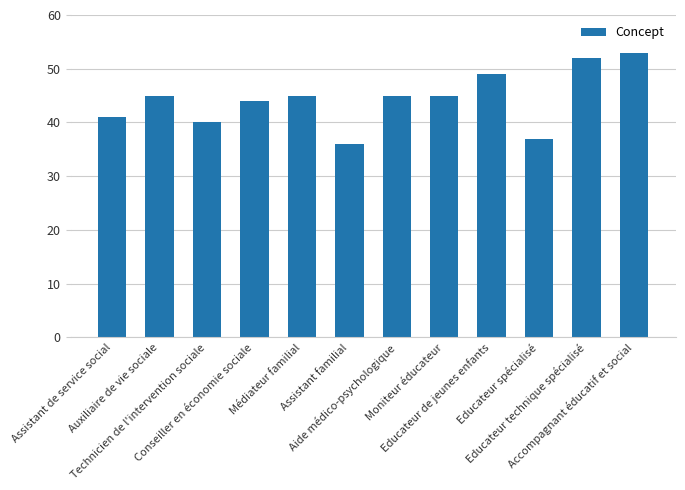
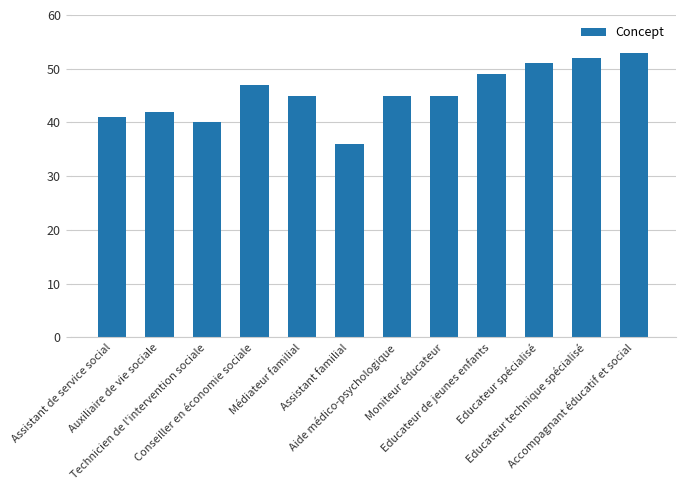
Auxiliaire de vie sociale: 45 -> 42
Conseiller en économie sociale: 44 -> 47
Educateur spécialisé: 37 -> 51
